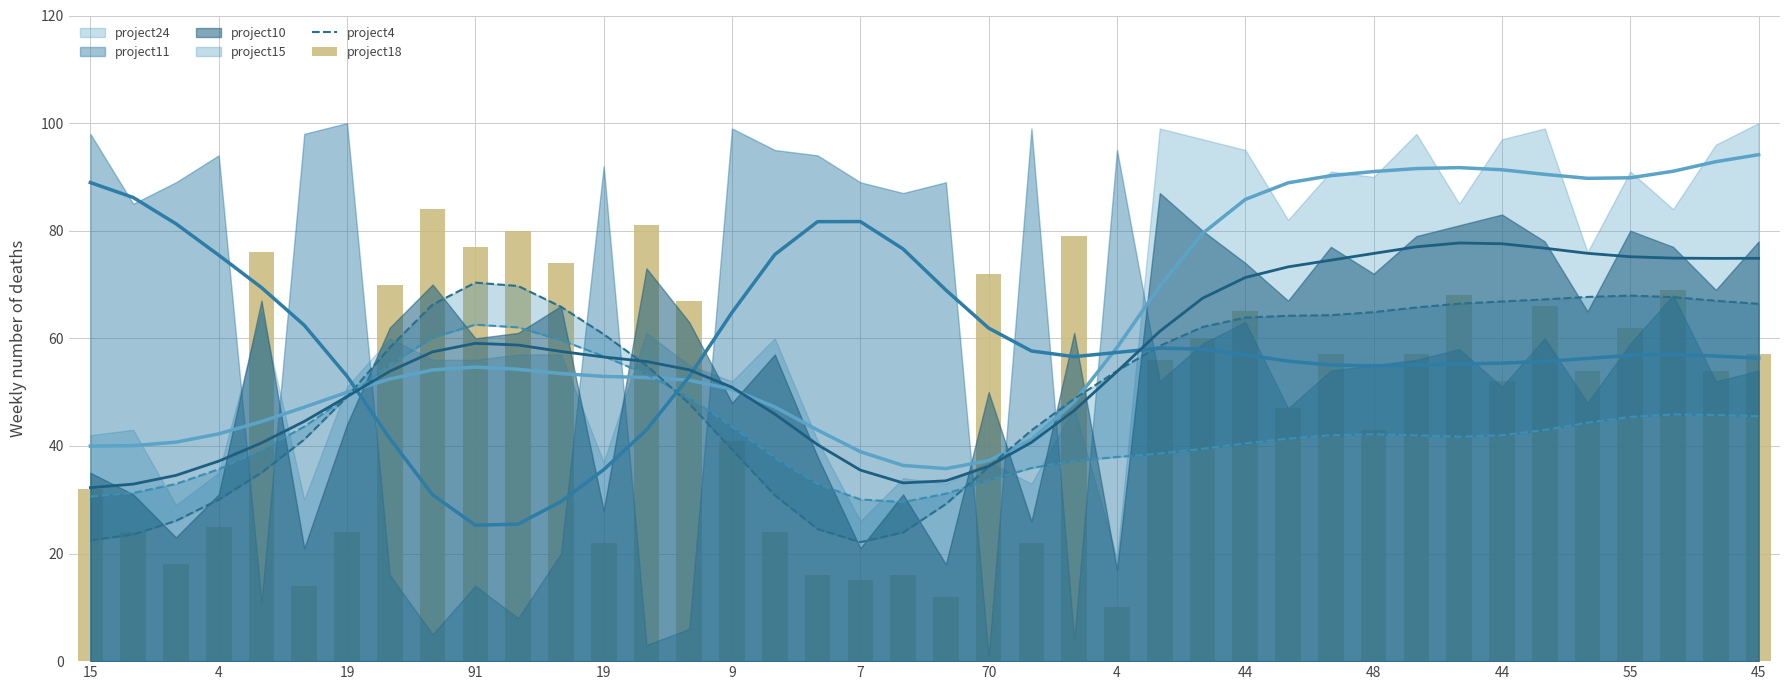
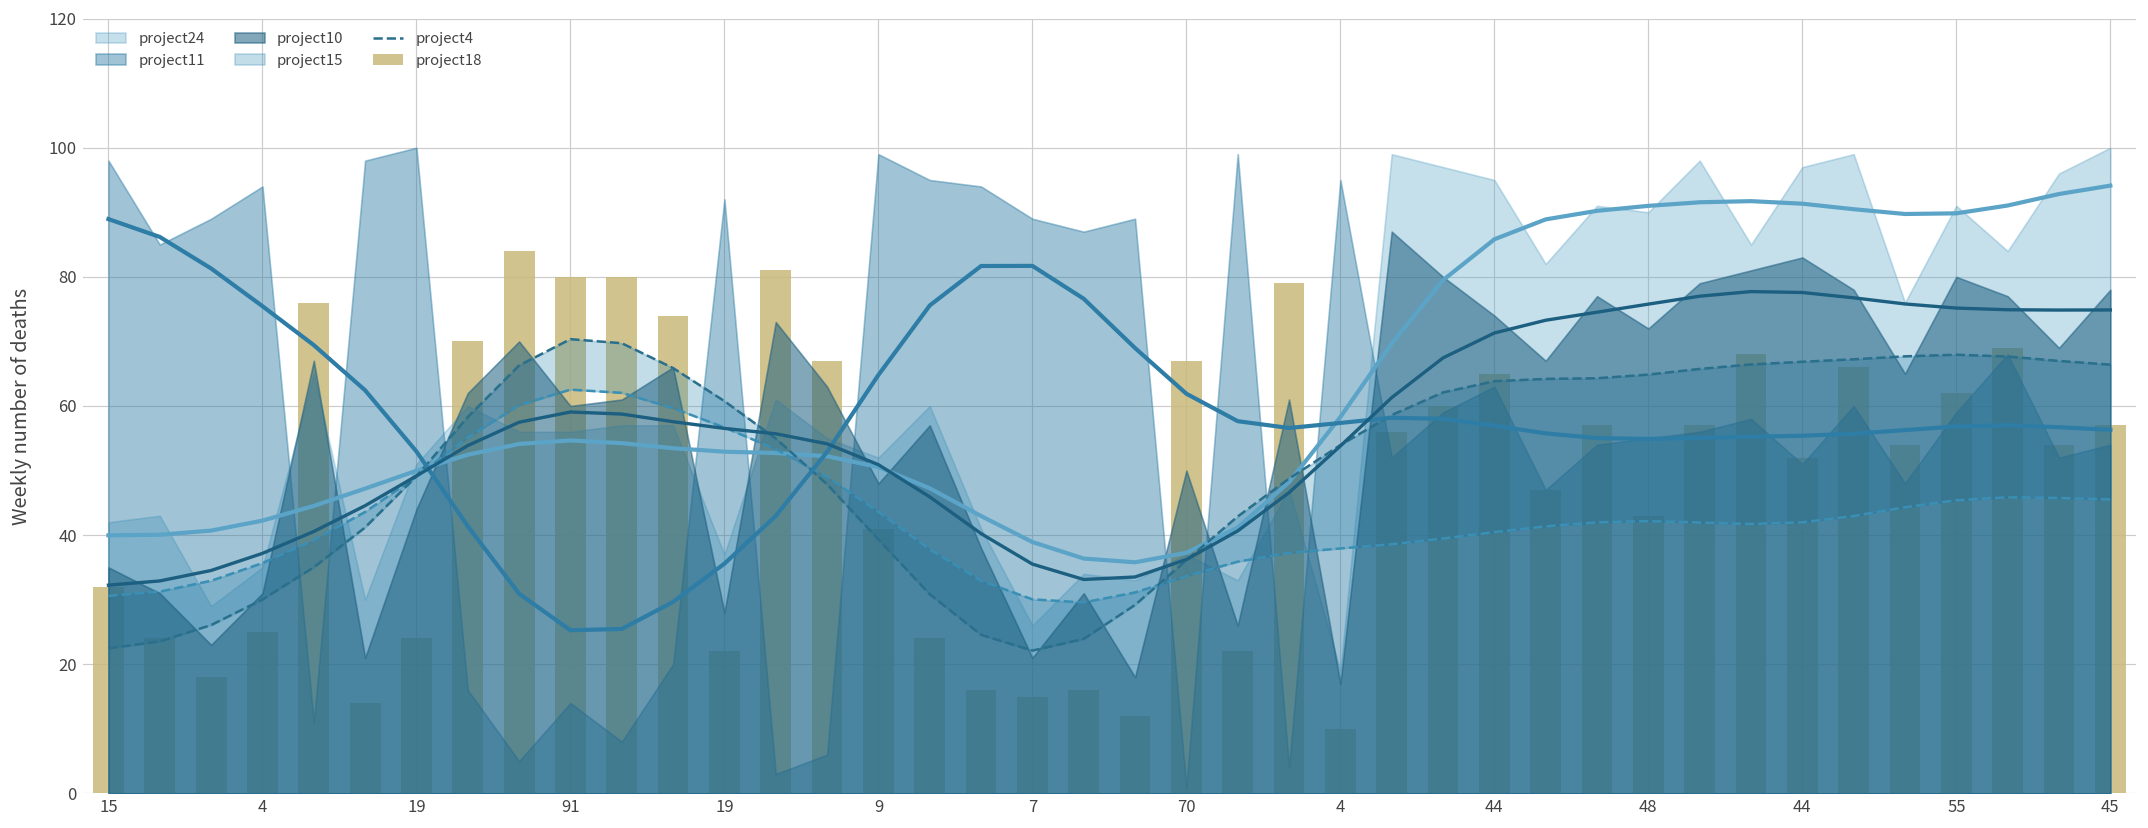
project18, 91: 77 -> 80
project18, 70: 72 -> 67
